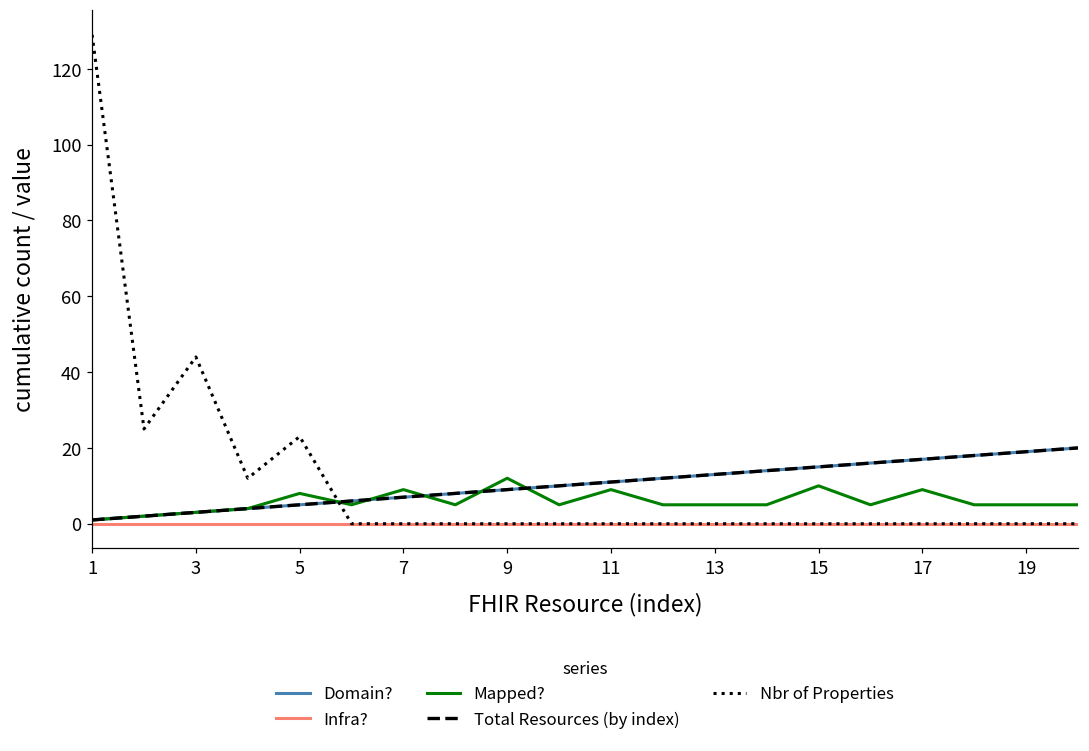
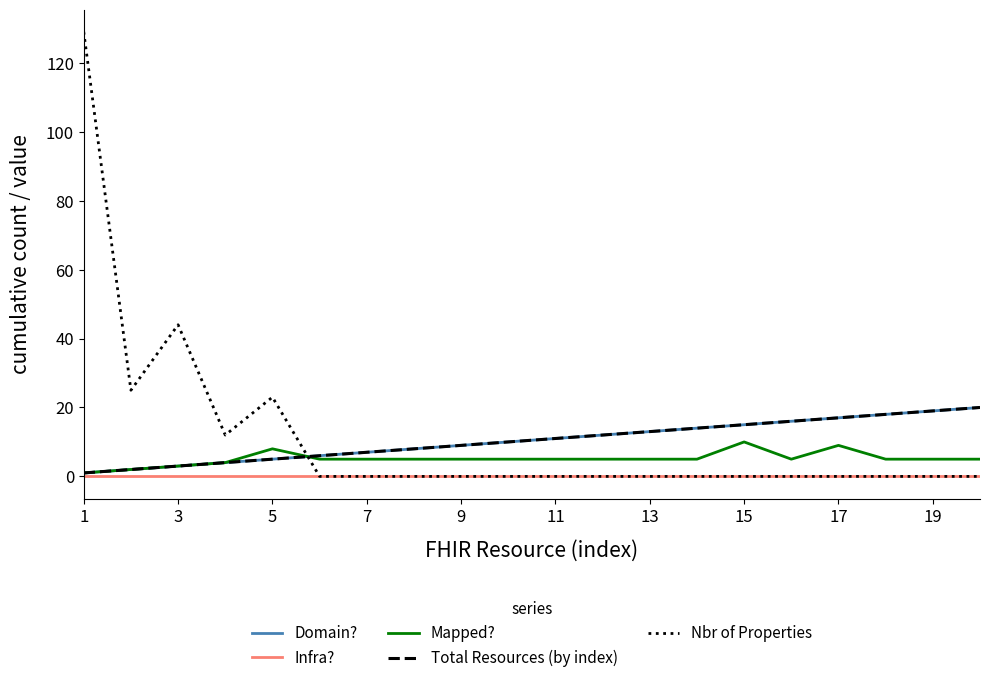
Mapped?, 7: 9 -> 5
Mapped?, 9: 12 -> 5
Mapped?, 11: 9 -> 5
